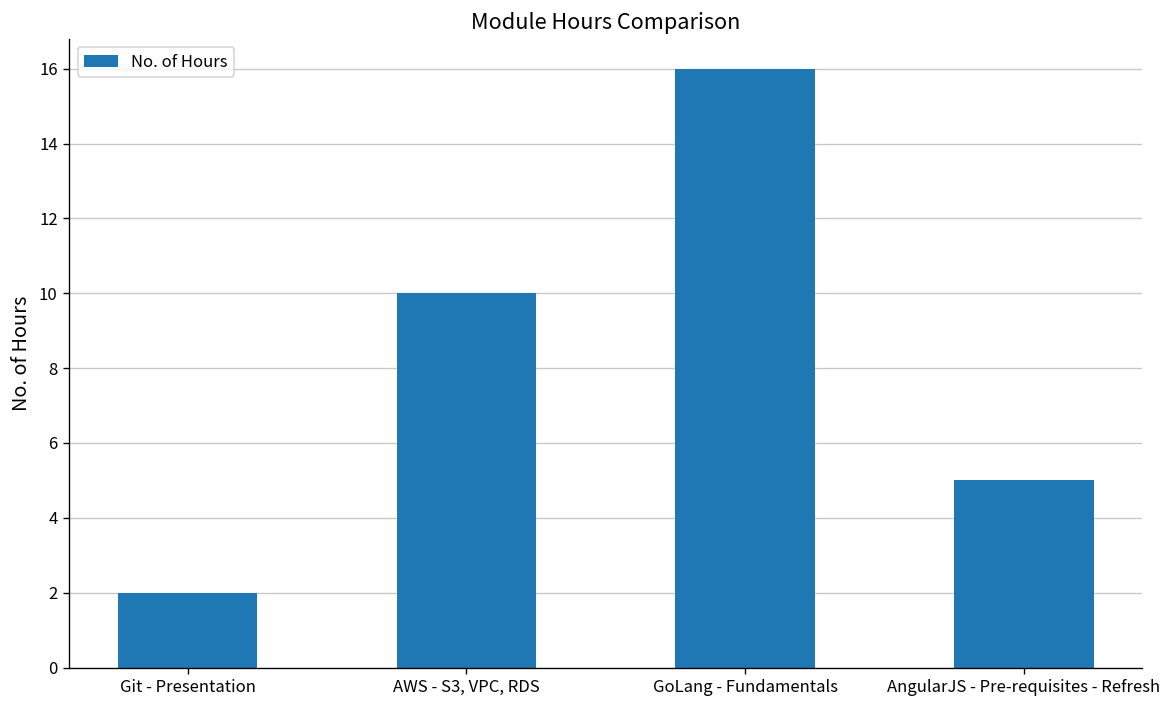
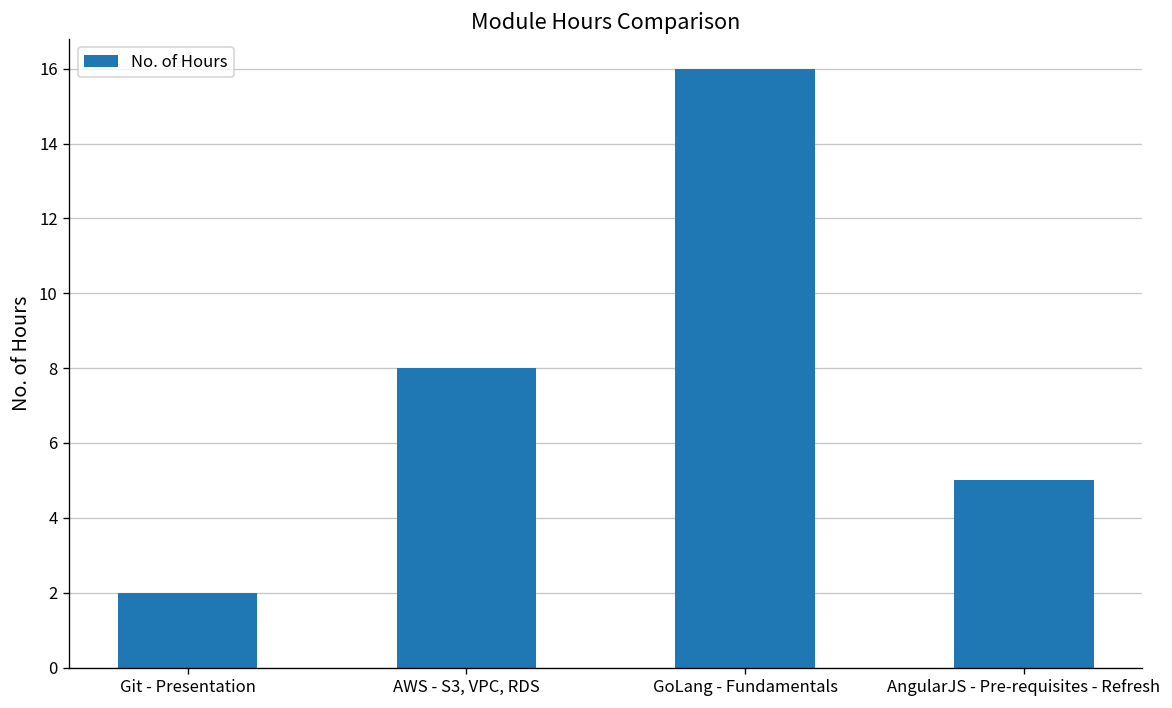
AWS - S3, VPC, RDS: 10 -> 8
